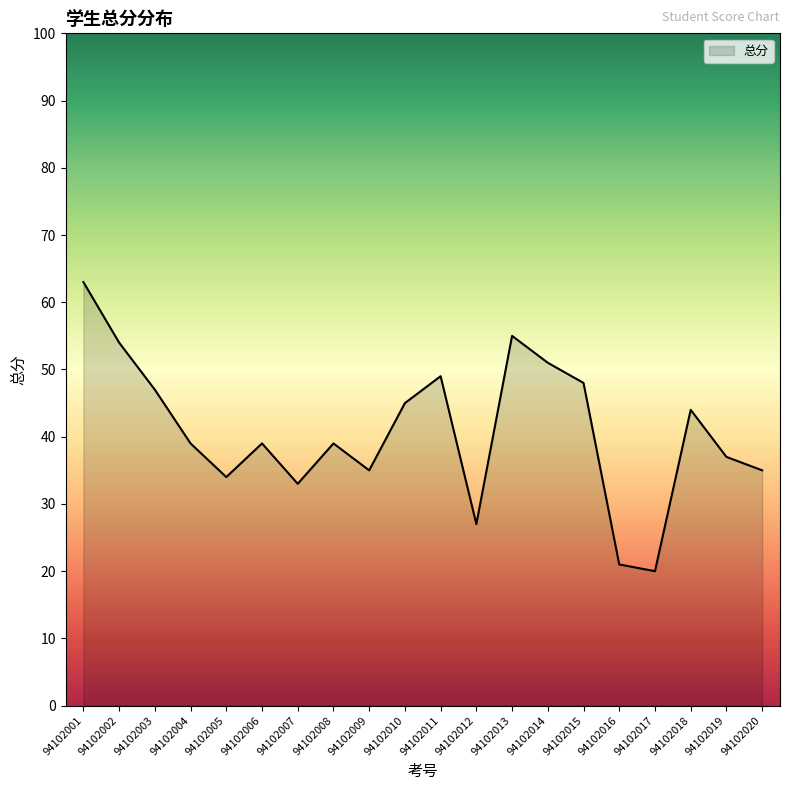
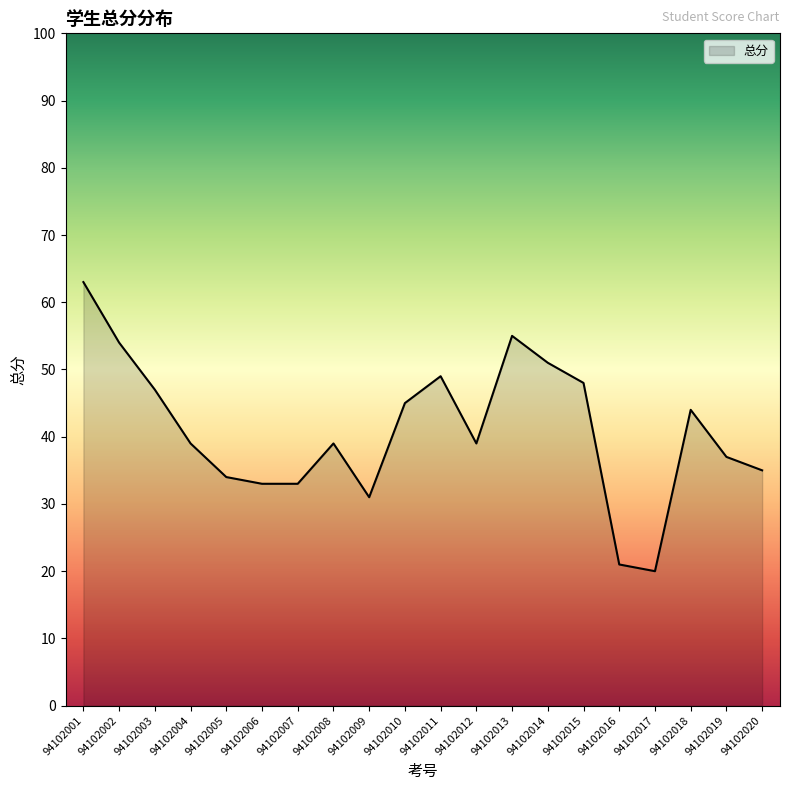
94102006: 39 -> 33
94102009: 35 -> 31
94102012: 27 -> 39
